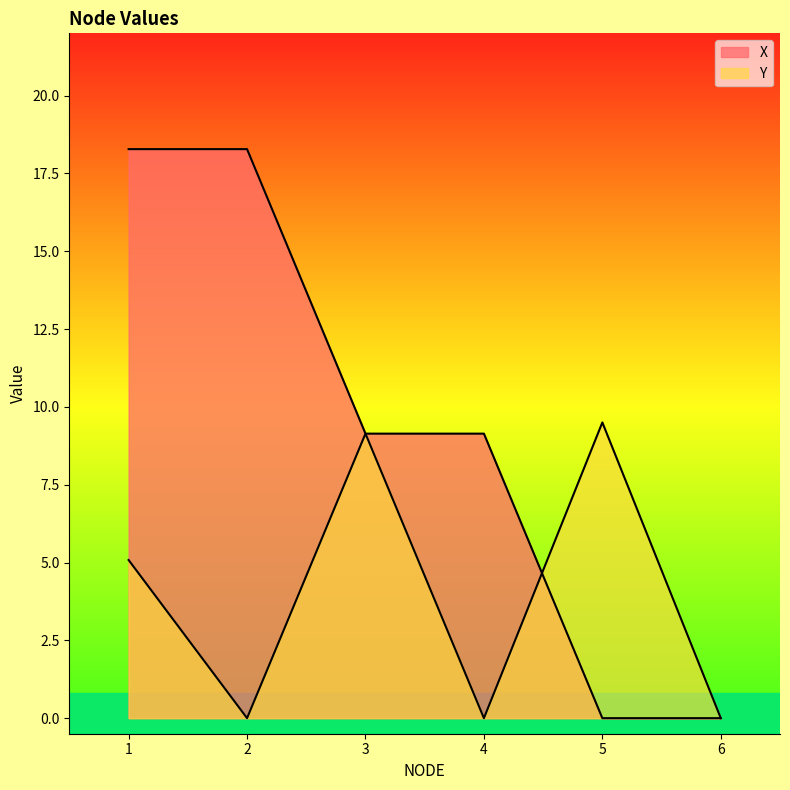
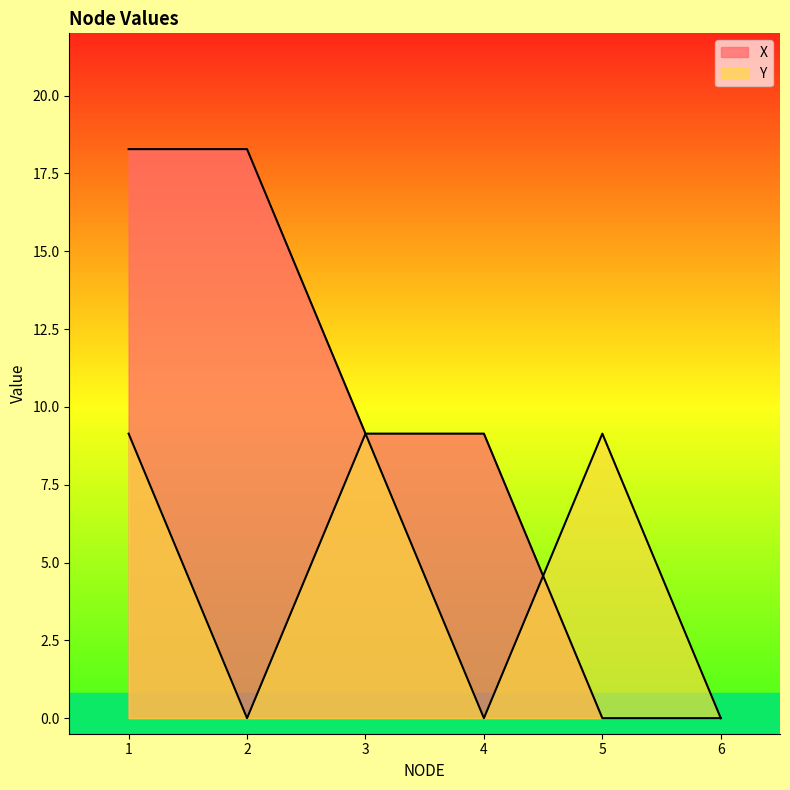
Y, 1: 5.1 -> 9.1
Y, 5: 9.5 -> 9.1
